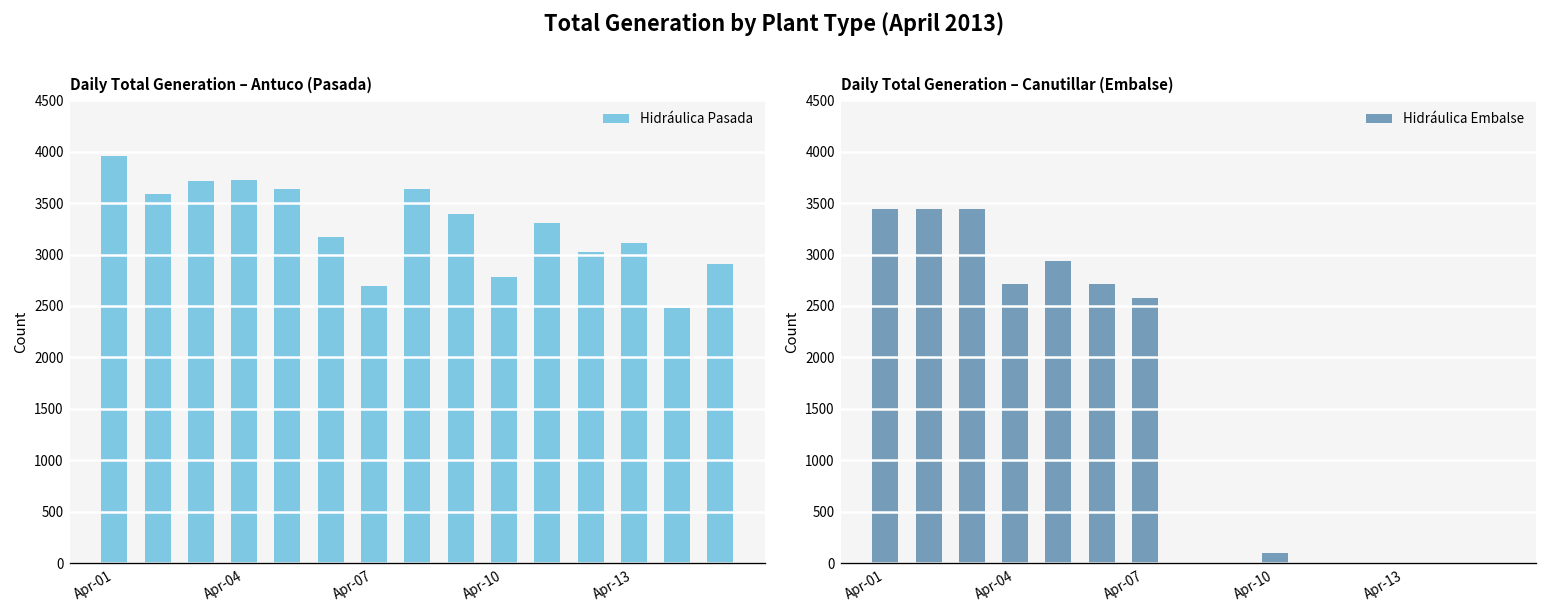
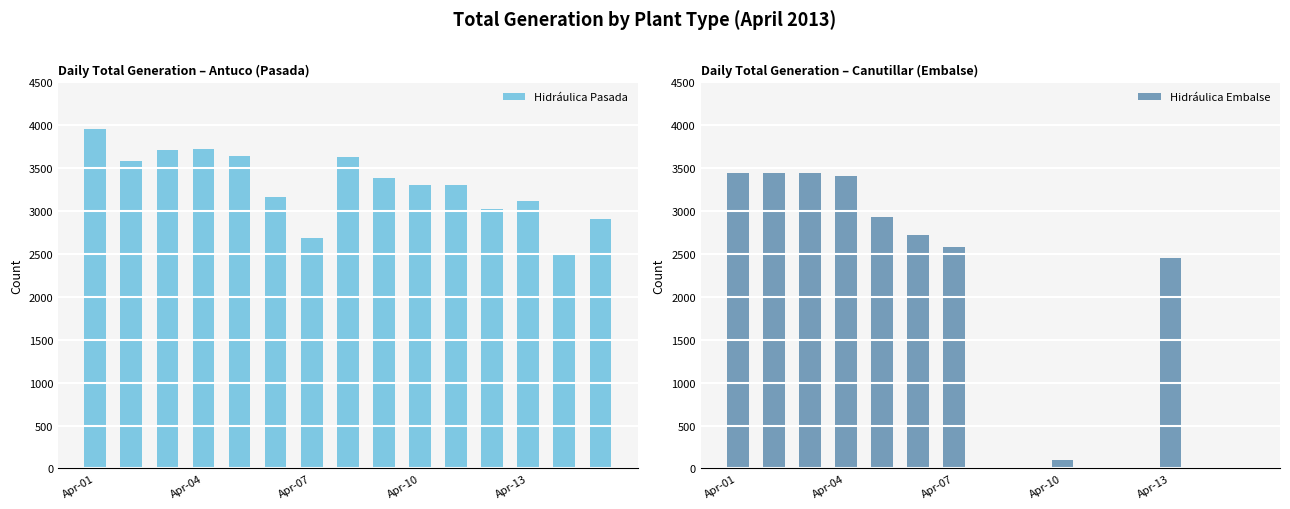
Daily Total Generation – Antuco (Pasada), Apr-10: 2800 -> 3300
Daily Total Generation – Canutillar (Embalse), Apr-04: 2700 -> 3400
Daily Total Generation – Canutillar (Embalse), Apr-13: 0 -> 2400
